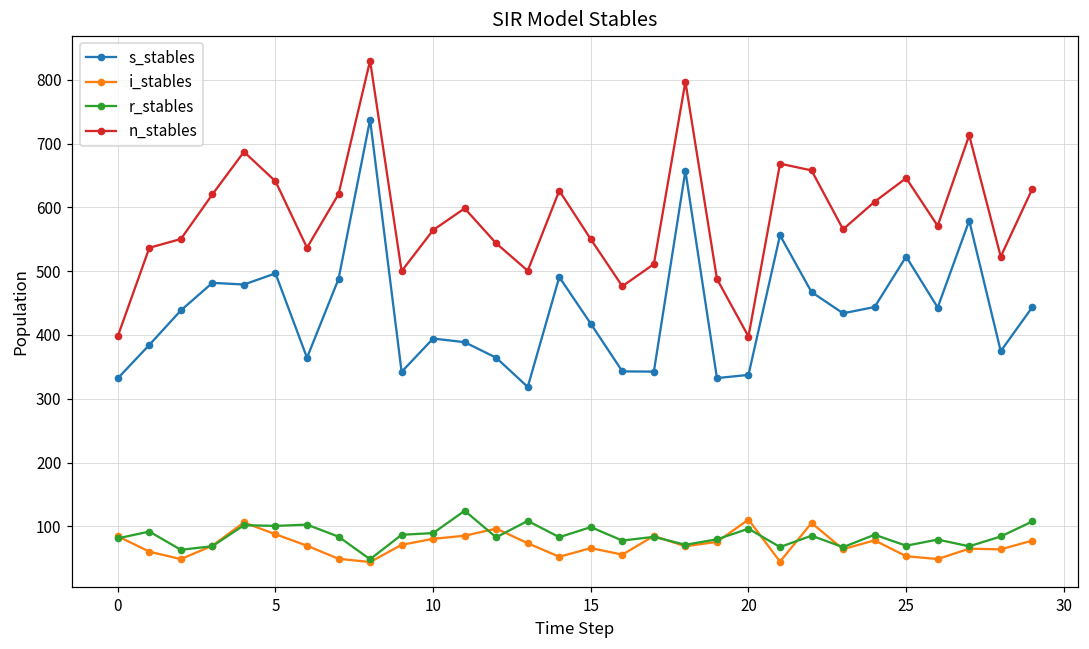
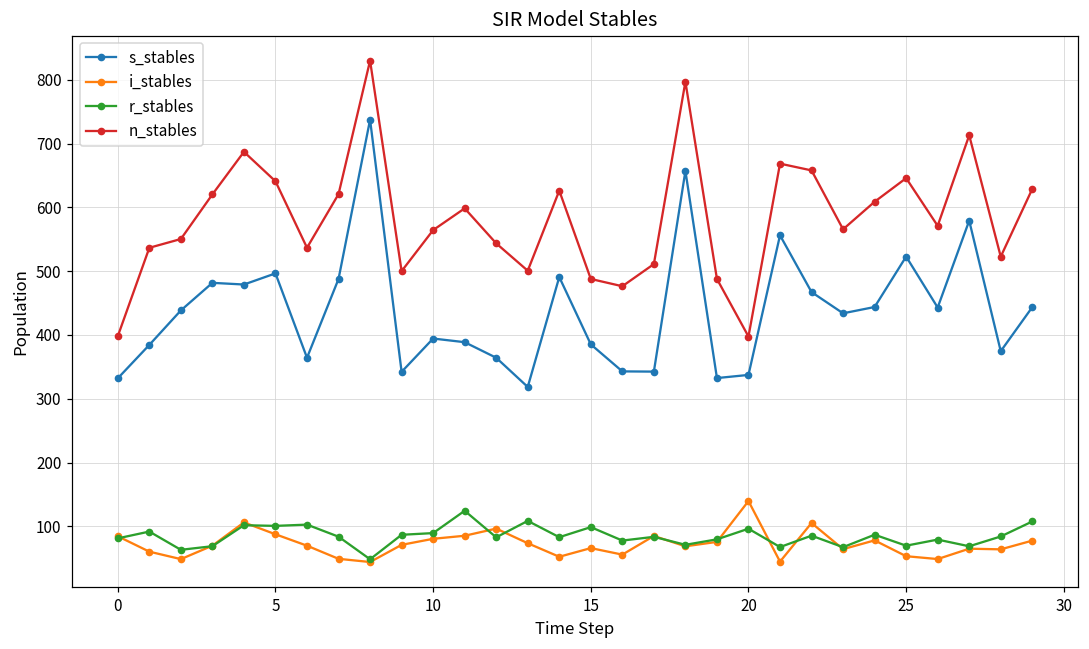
s_stables, 15: 420 -> 390
n_stables, 15: 550 -> 490
i_stables, 20: 110 -> 140
